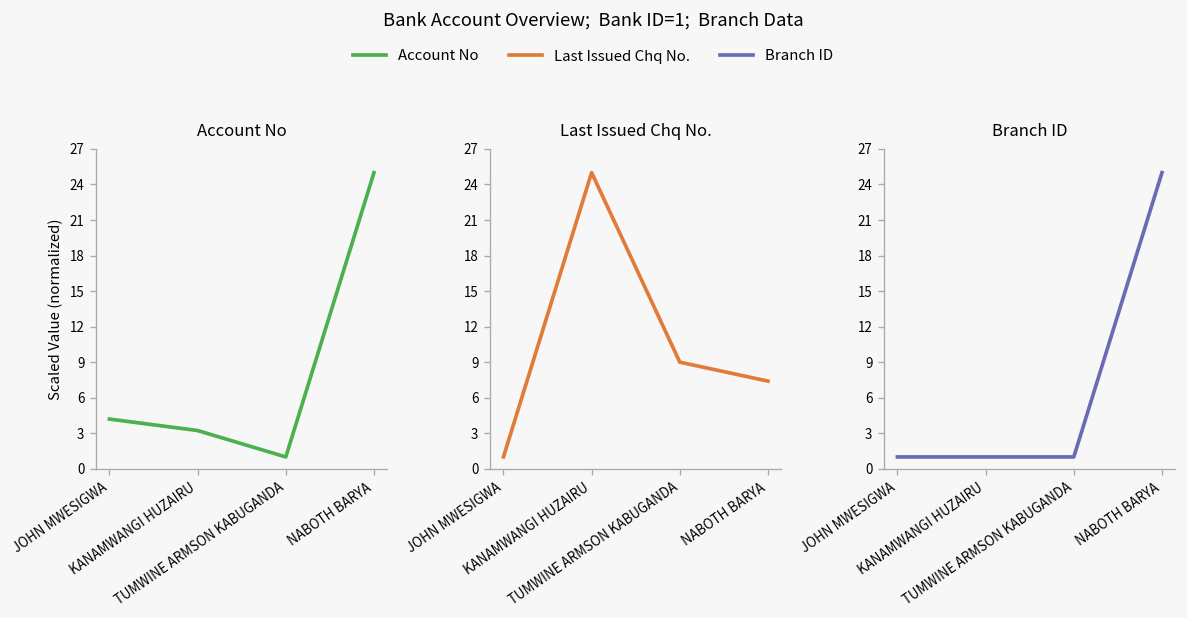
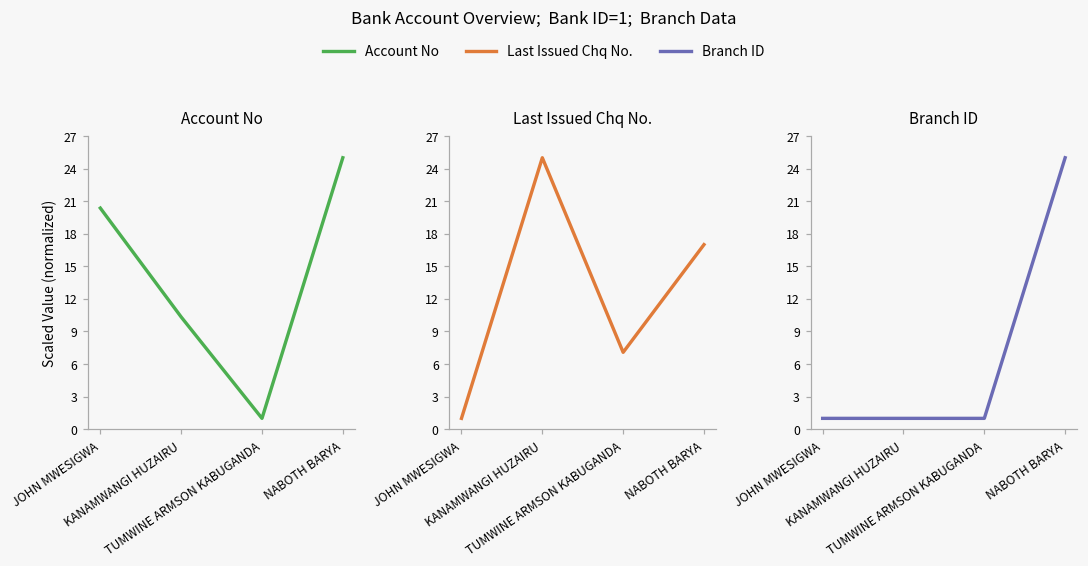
Account No, JOHN MWESIGWA: 4 -> 20
Account No, KANAMWANGI HUZAIRU: 3 -> 10
Last Issued Chq No., TUMWINE ARMSON KABUGANDA: 9 -> 7
Last Issued Chq No., NABOTH BARYA: 7 -> 17
